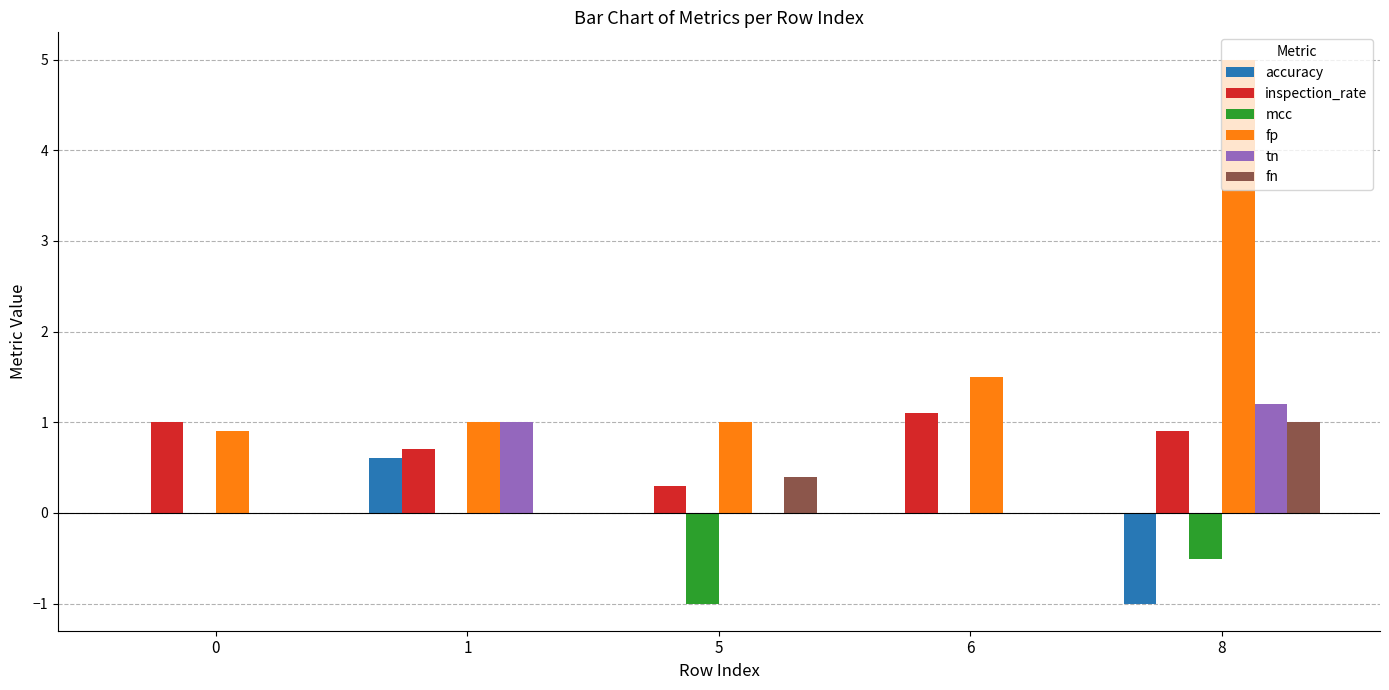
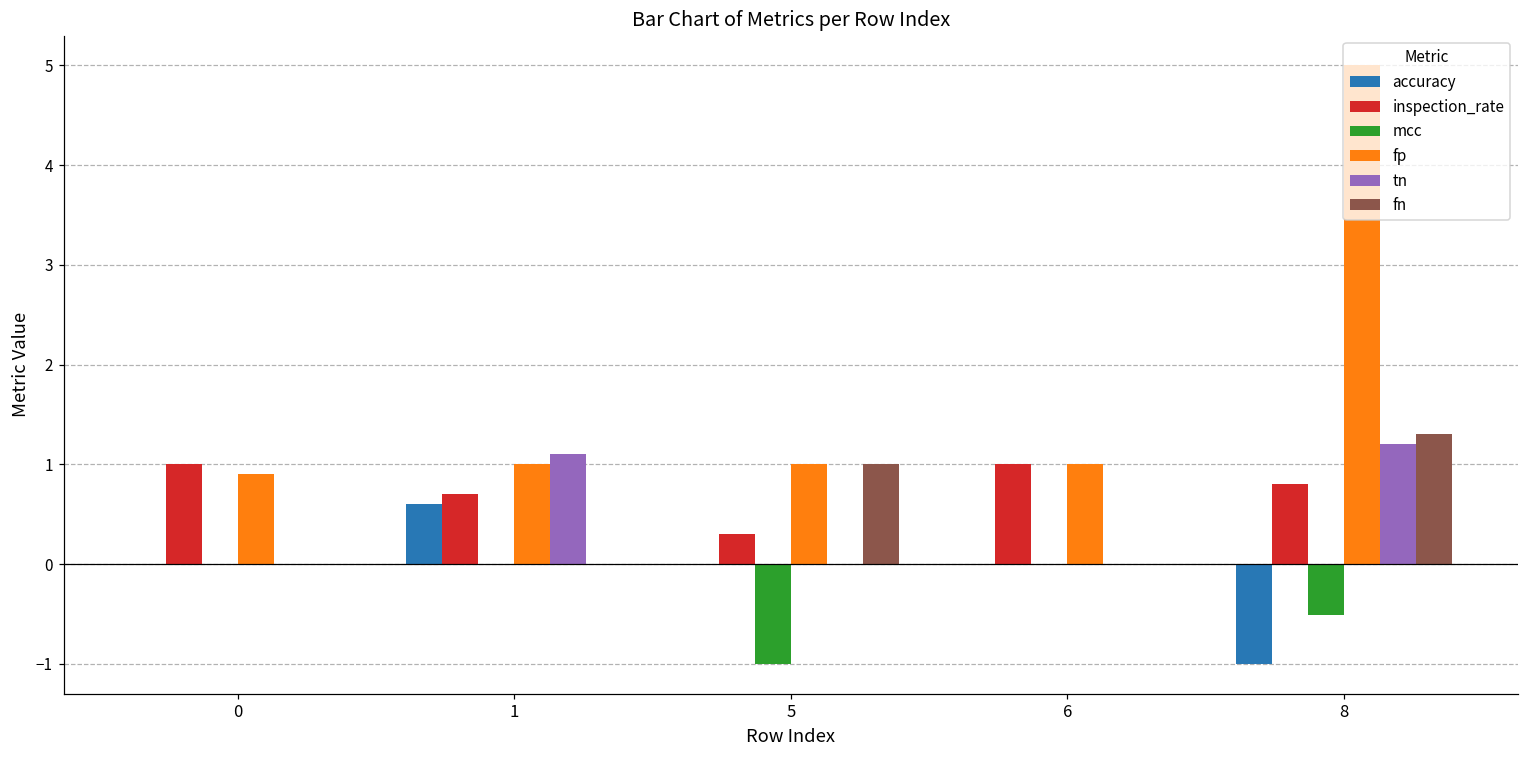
tn, 1: 1.0 -> 1.1
fn, 5: 0.4 -> 1.0
inspection_rate, 6: 1.1 -> 1.0
fp, 6: 1.5 -> 1.0
inspection_rate, 8: 0.9 -> 0.8
fn, 8: 1.0 -> 1.3
